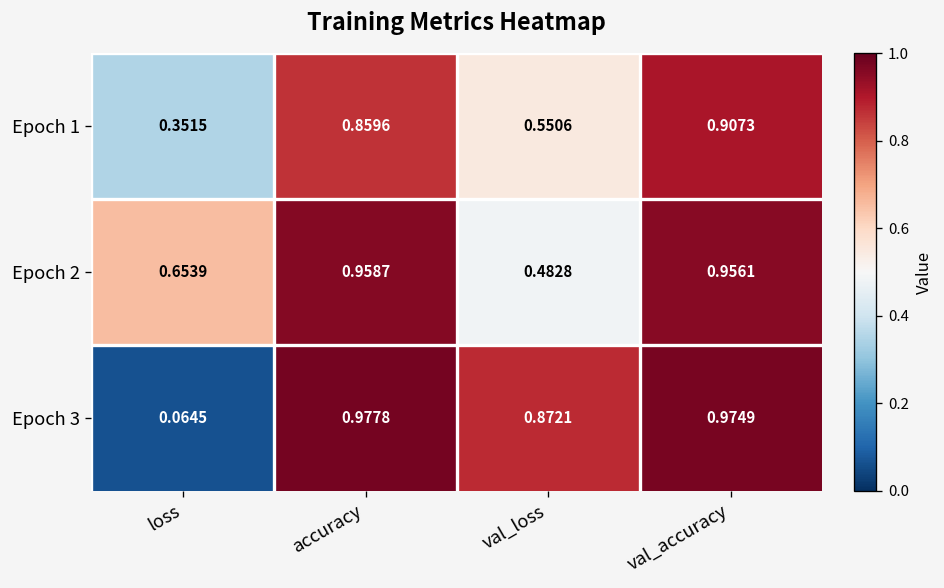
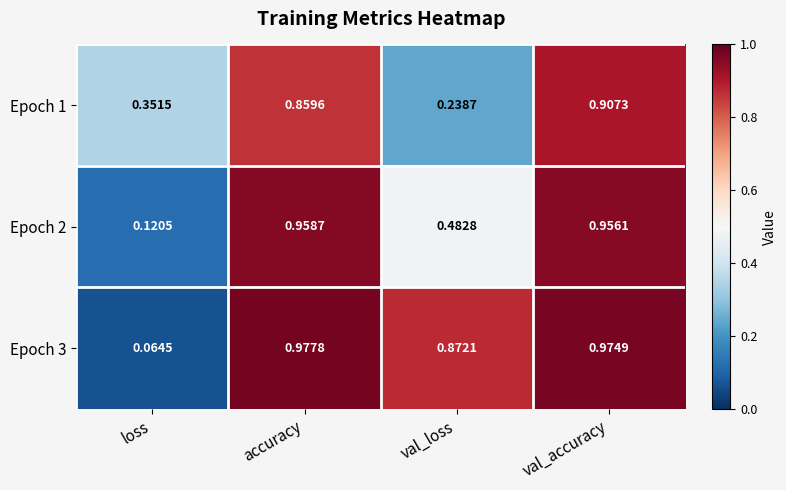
Epoch 1, val_loss: 0.5506 -> 0.2387
Epoch 2, loss: 0.6539 -> 0.1205
